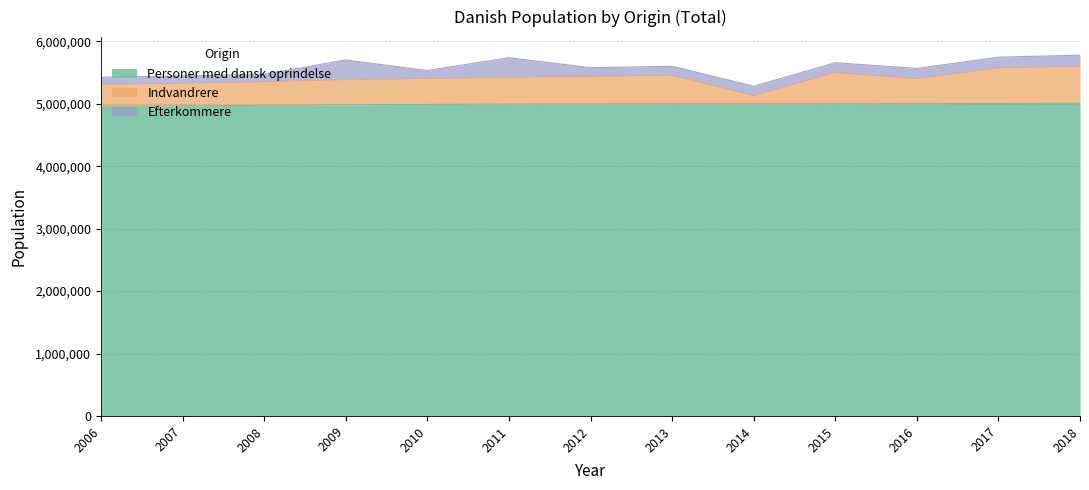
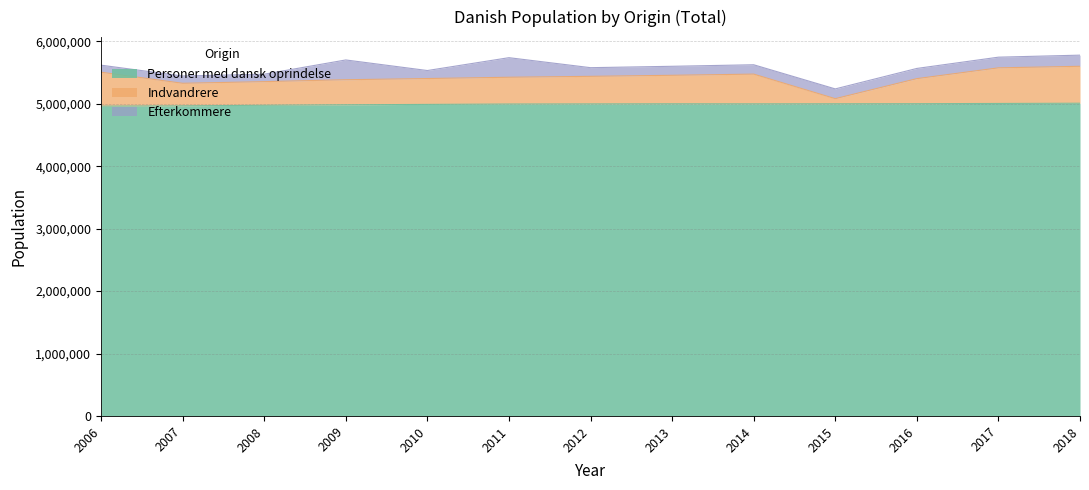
Indvandrere, 2006: 400,000 -> 500,000
Indvandrere, 2014: 100,000 -> 500,000
Indvandrere, 2015: 500,000 -> 100,000
